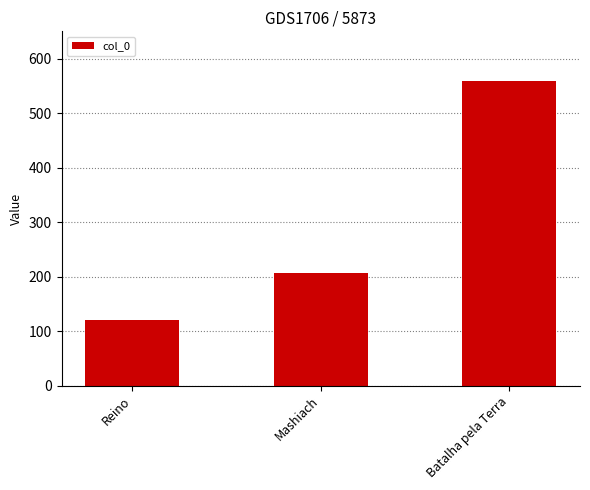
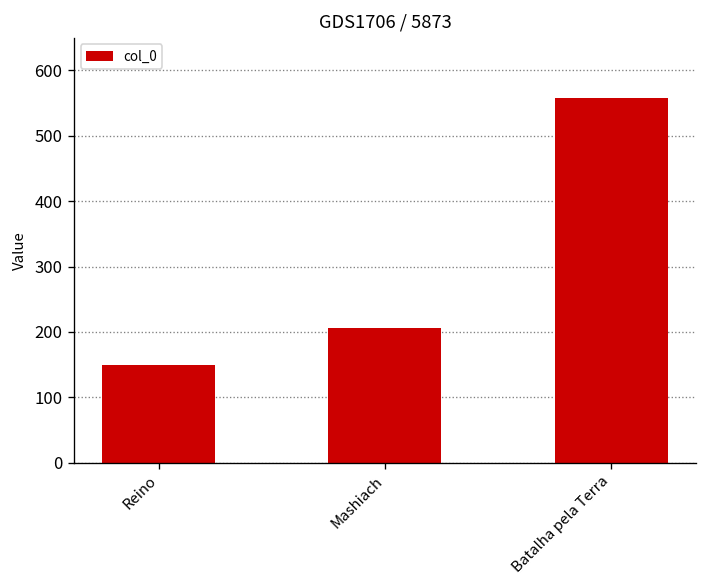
Reino: 120 -> 150
